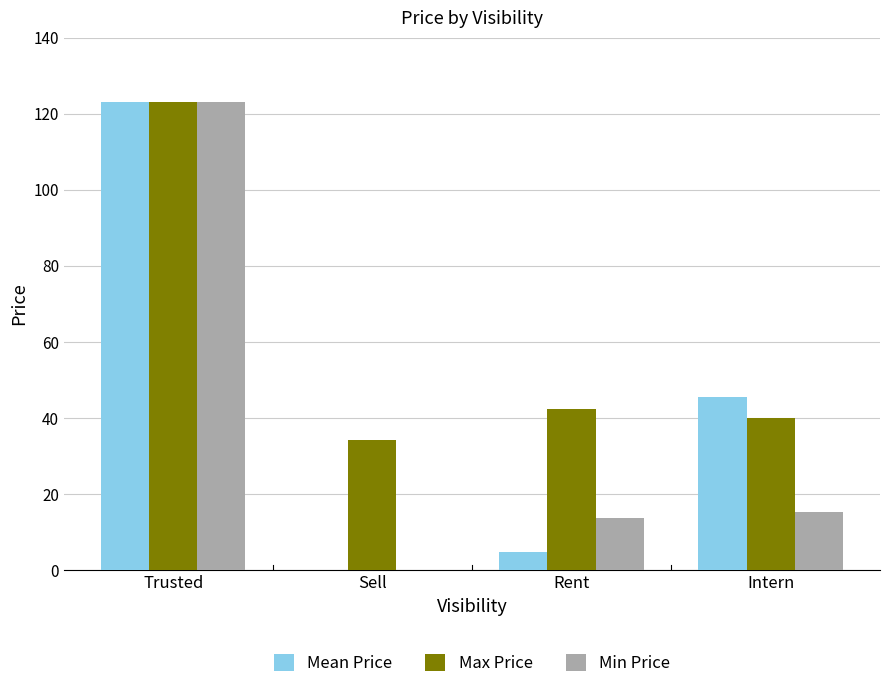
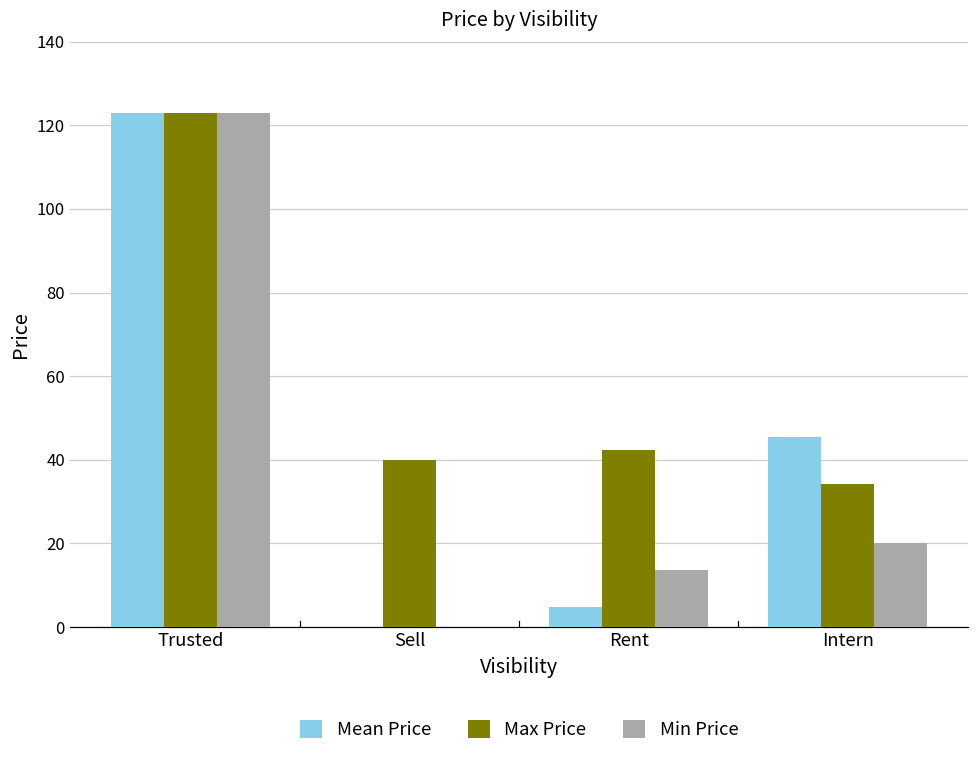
Max Price, Sell: 34 -> 40
Max Price, Intern: 40 -> 34
Min Price, Intern: 15 -> 20
